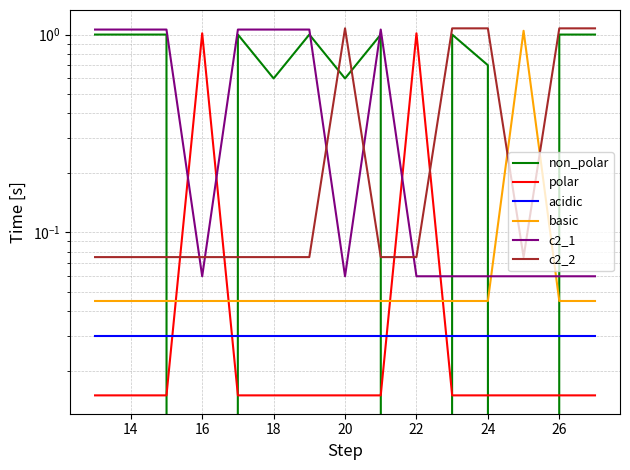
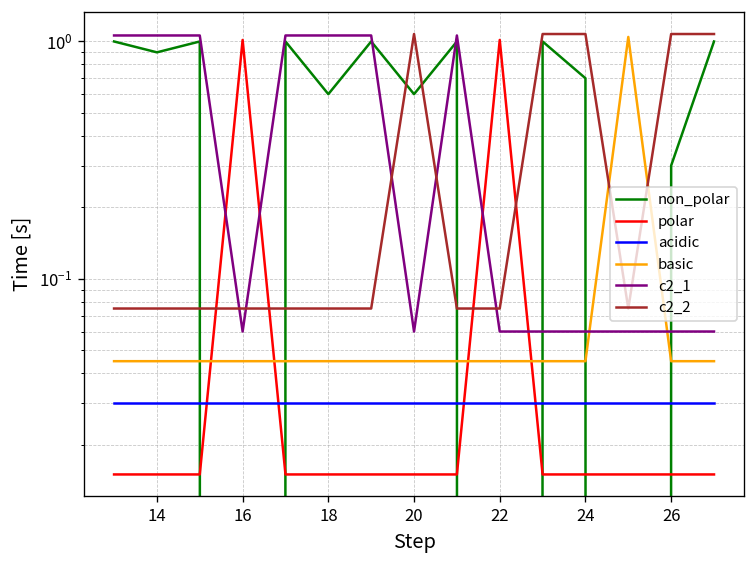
non_polar, 14: 1.0 -> 0.9
non_polar, 26: 1.0 -> 0.3
